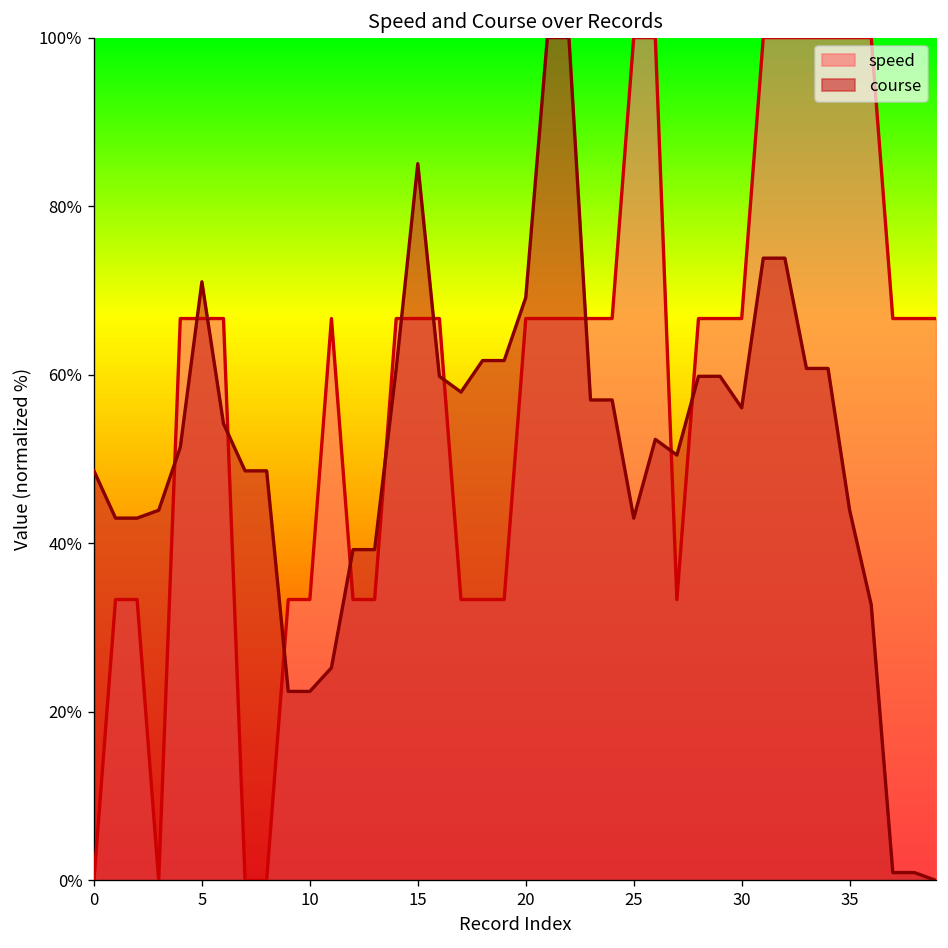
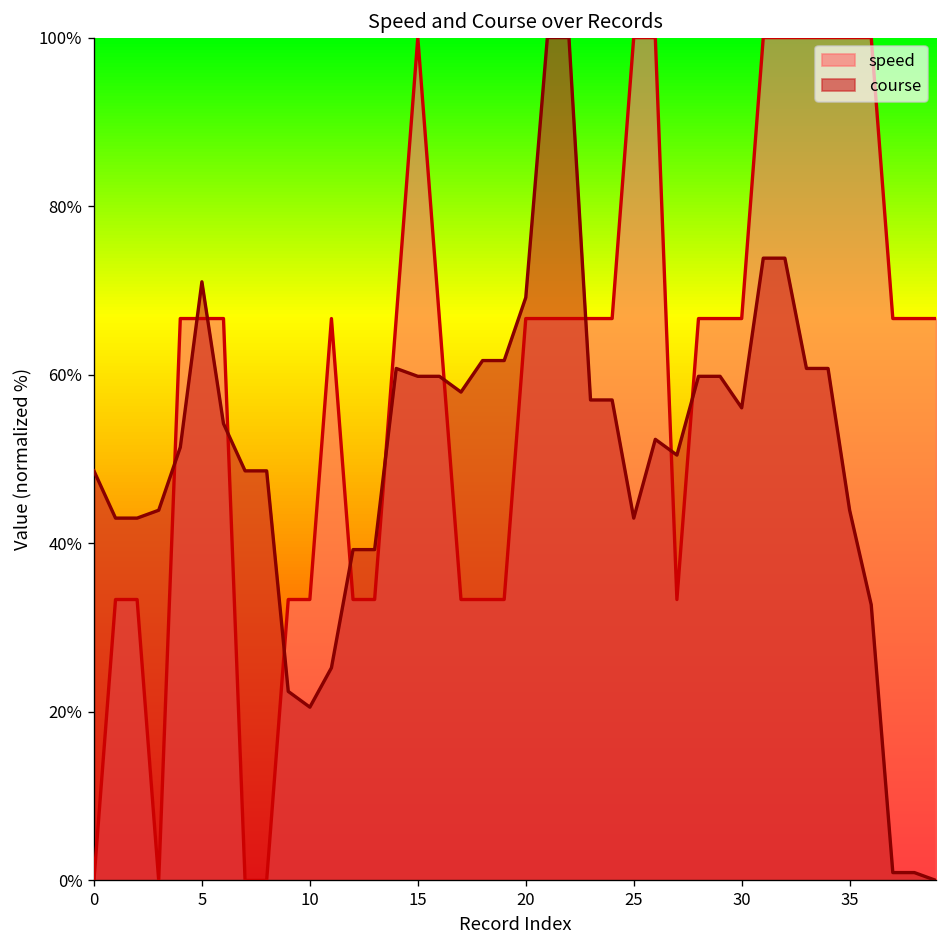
course, 10: 22% -> 21%
speed, 15: 67% -> 100%
course, 15: 85% -> 60%
